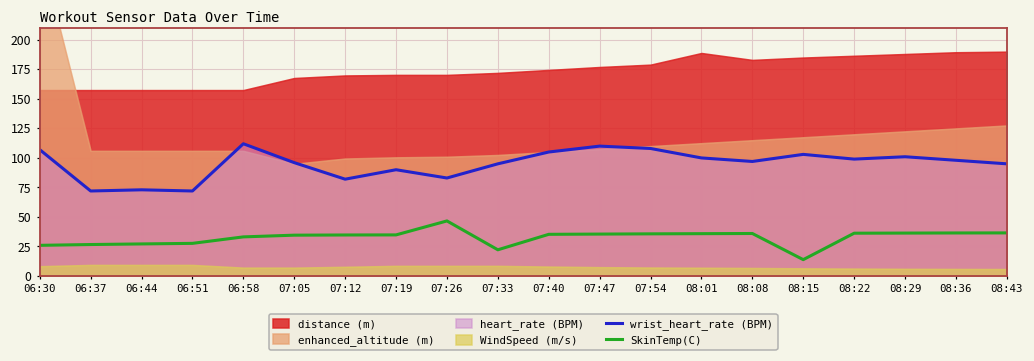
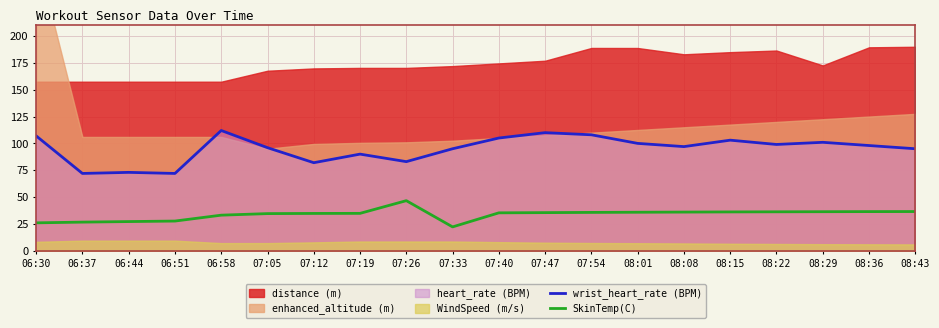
distance (m), 07:54: 179 -> 189
SkinTemp(C), 08:15: 14 -> 36
distance (m), 08:29: 188 -> 173
